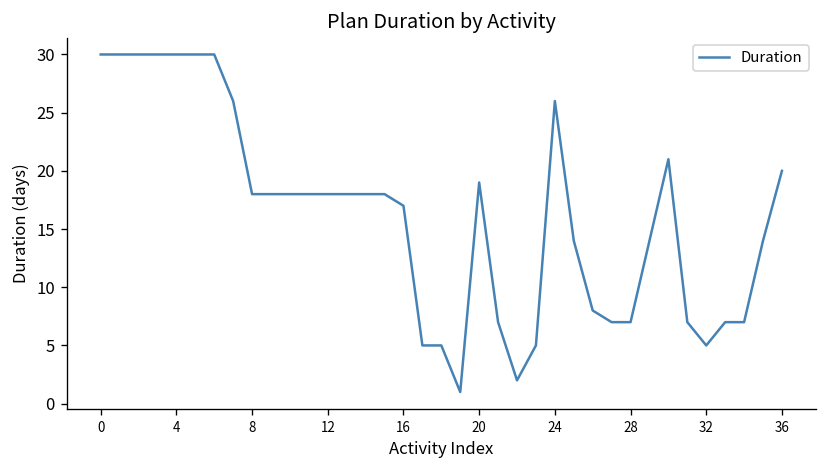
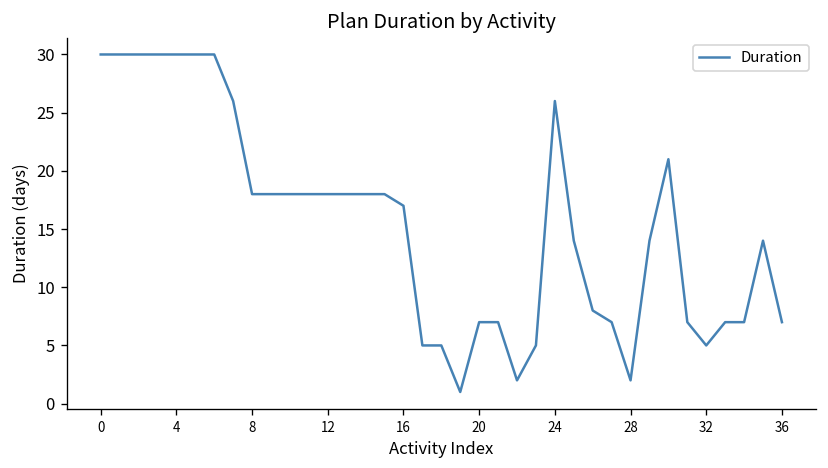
20: 19 -> 7
28: 7 -> 2
36: 20 -> 7
